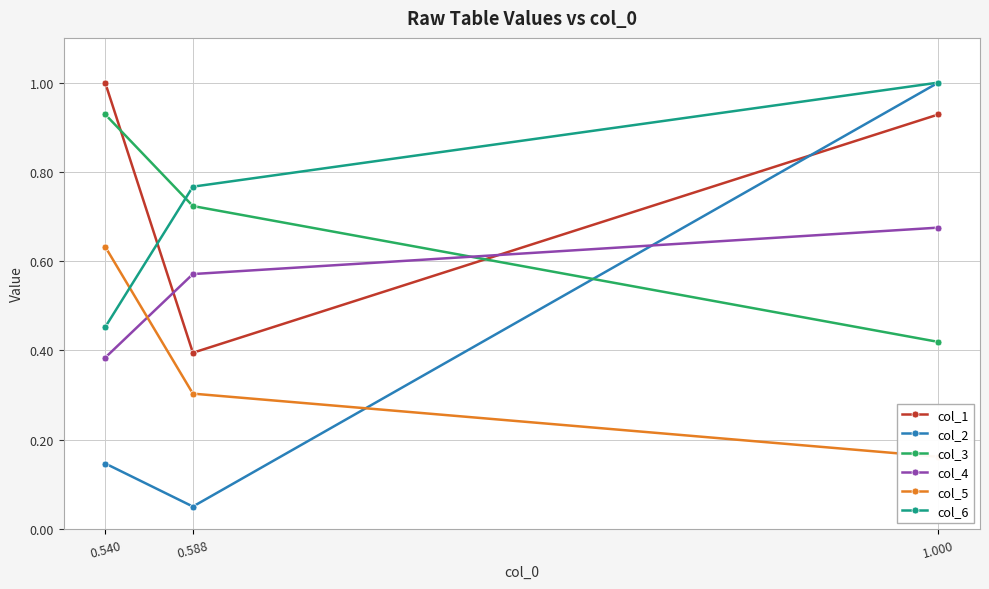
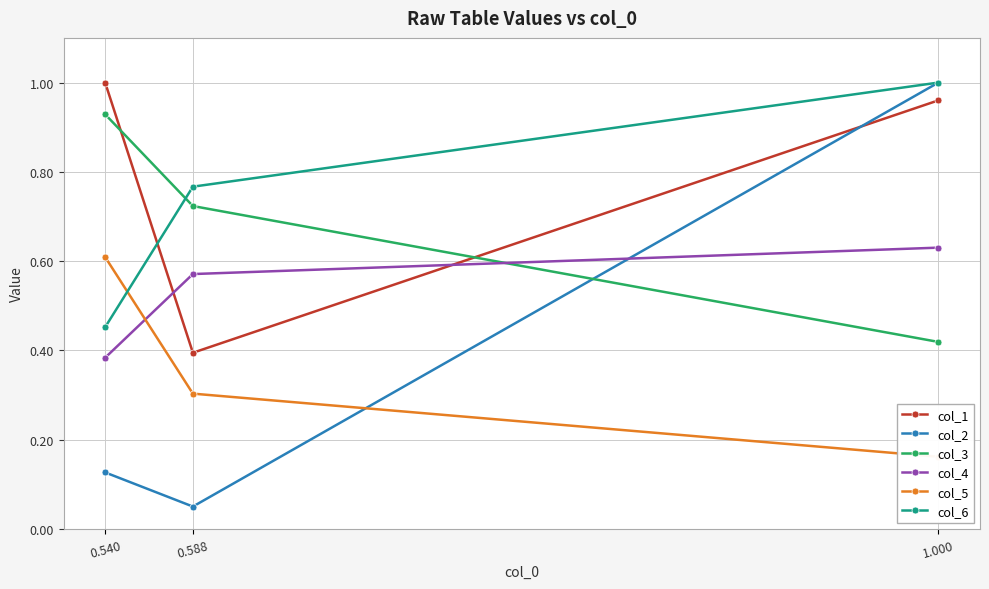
col_2, 0.540: 0.15 -> 0.13
col_5, 0.540: 0.63 -> 0.61
col_1, 1.000: 0.93 -> 0.96
col_4, 1.000: 0.68 -> 0.63
